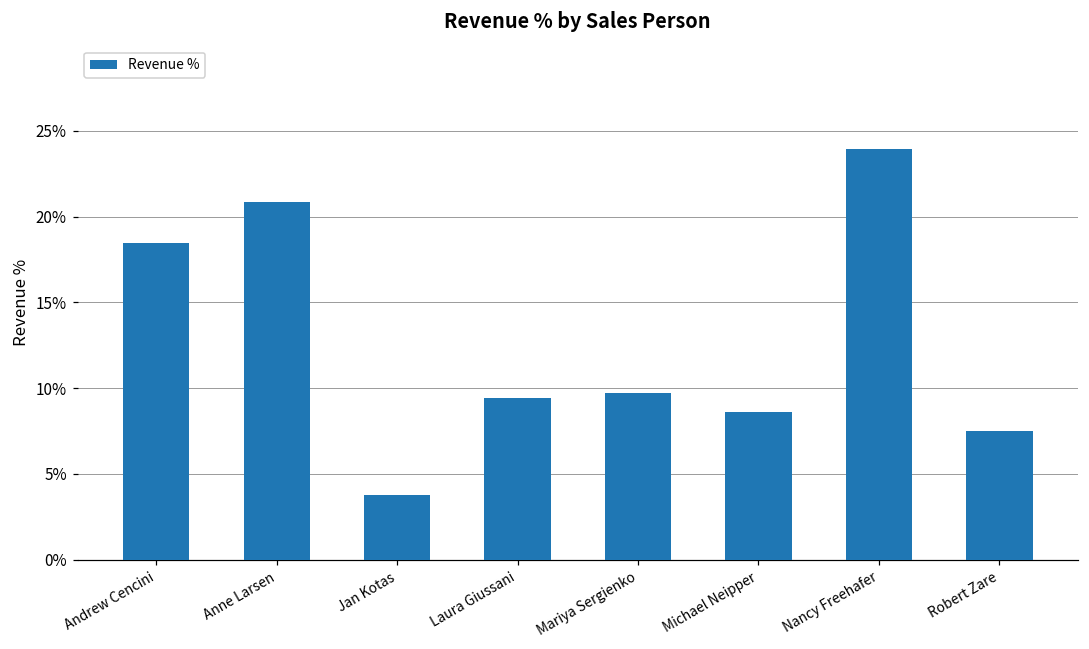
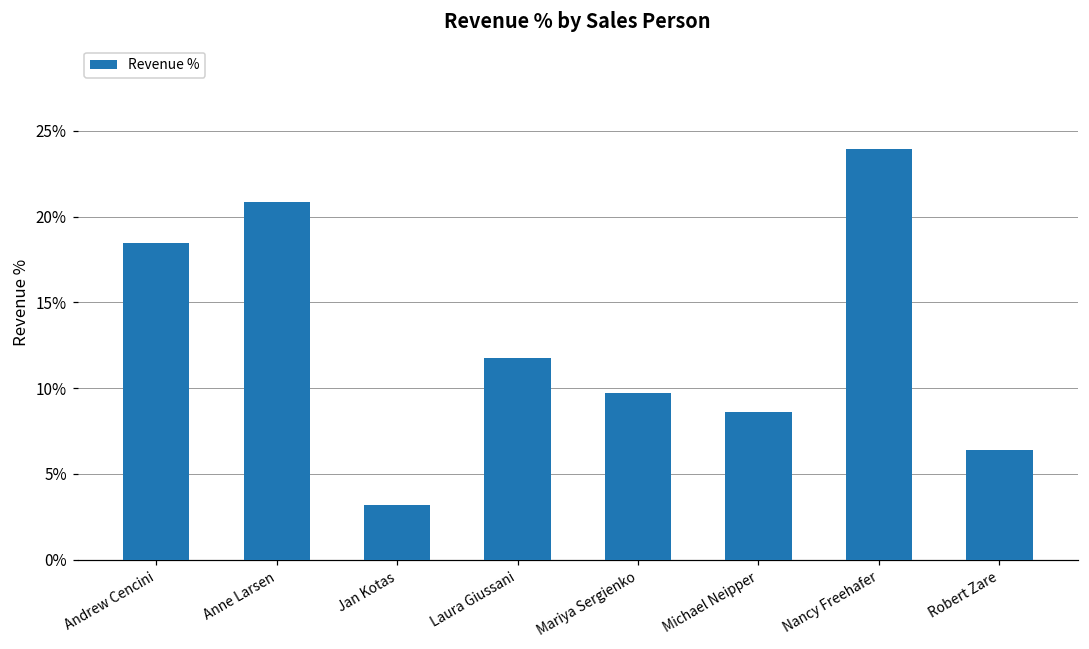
Jan Kotas: 3.8% -> 3.2%
Laura Giussani: 9.4% -> 11.8%
Robert Zare: 7.5% -> 6.4%
